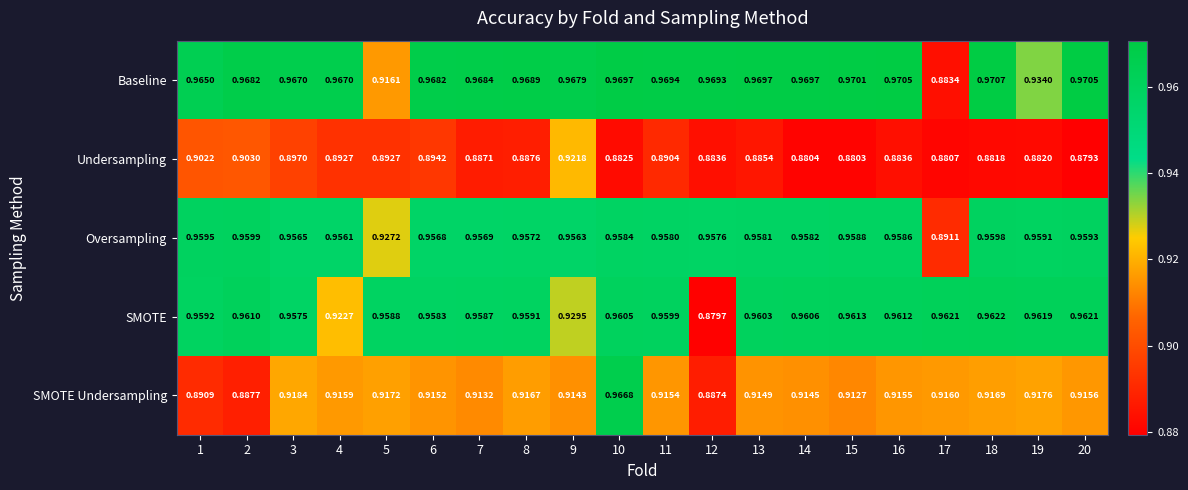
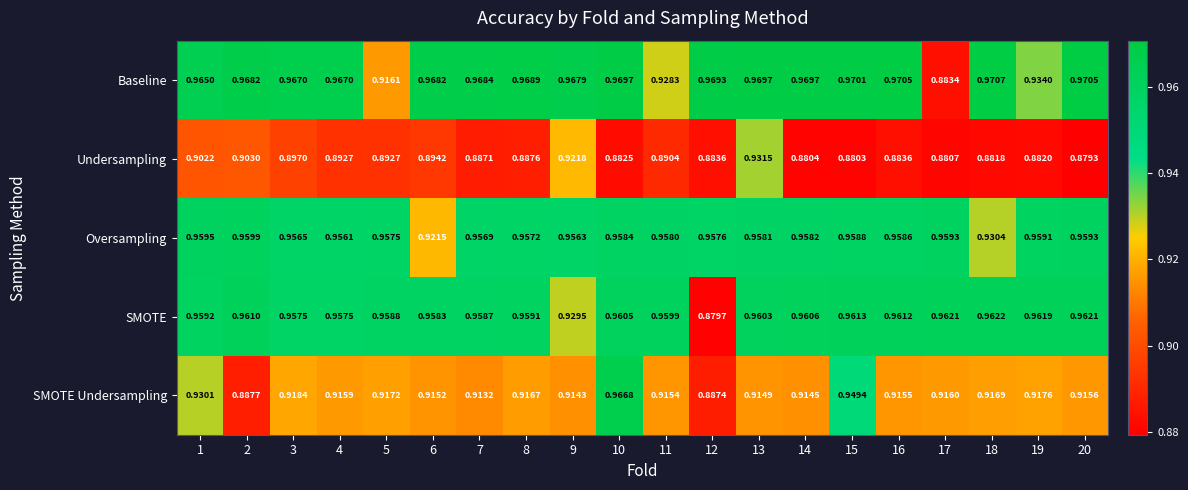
Baseline, 11: 0.9694 -> 0.9283
Undersampling, 13: 0.8854 -> 0.9315
Oversampling, 5: 0.9272 -> 0.9575
Oversampling, 6: 0.9568 -> 0.9215
Oversampling, 17: 0.8911 -> 0.9593
Oversampling, 18: 0.9598 -> 0.9304
SMOTE, 4: 0.9227 -> 0.9575
SMOTE Undersampling, 1: 0.8909 -> 0.9301
SMOTE Undersampling, 15: 0.9127 -> 0.9494
